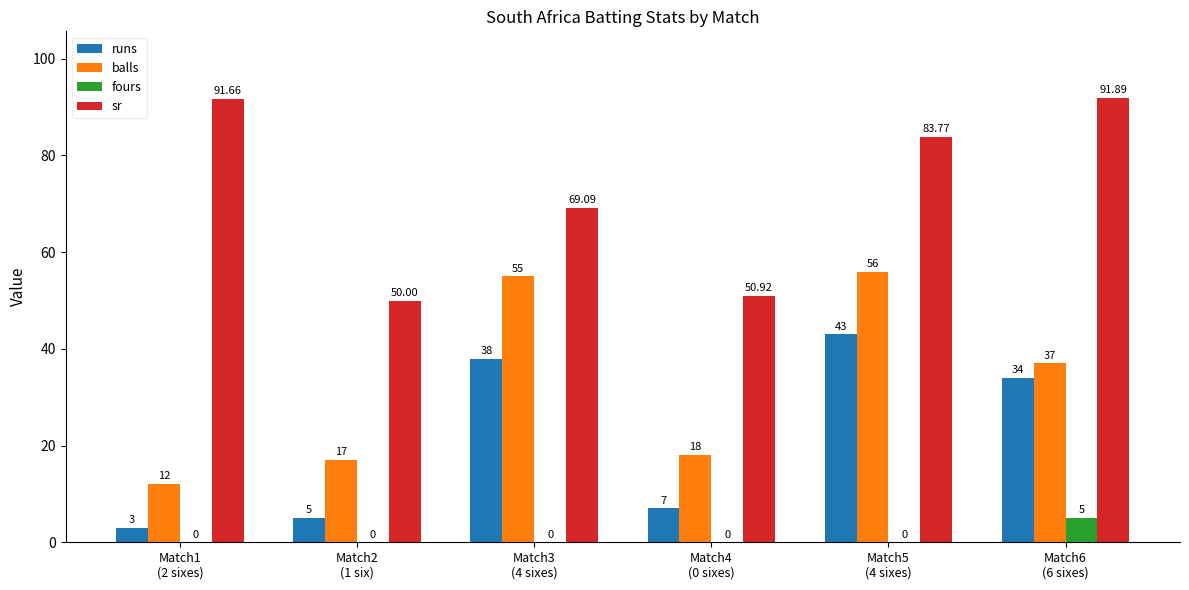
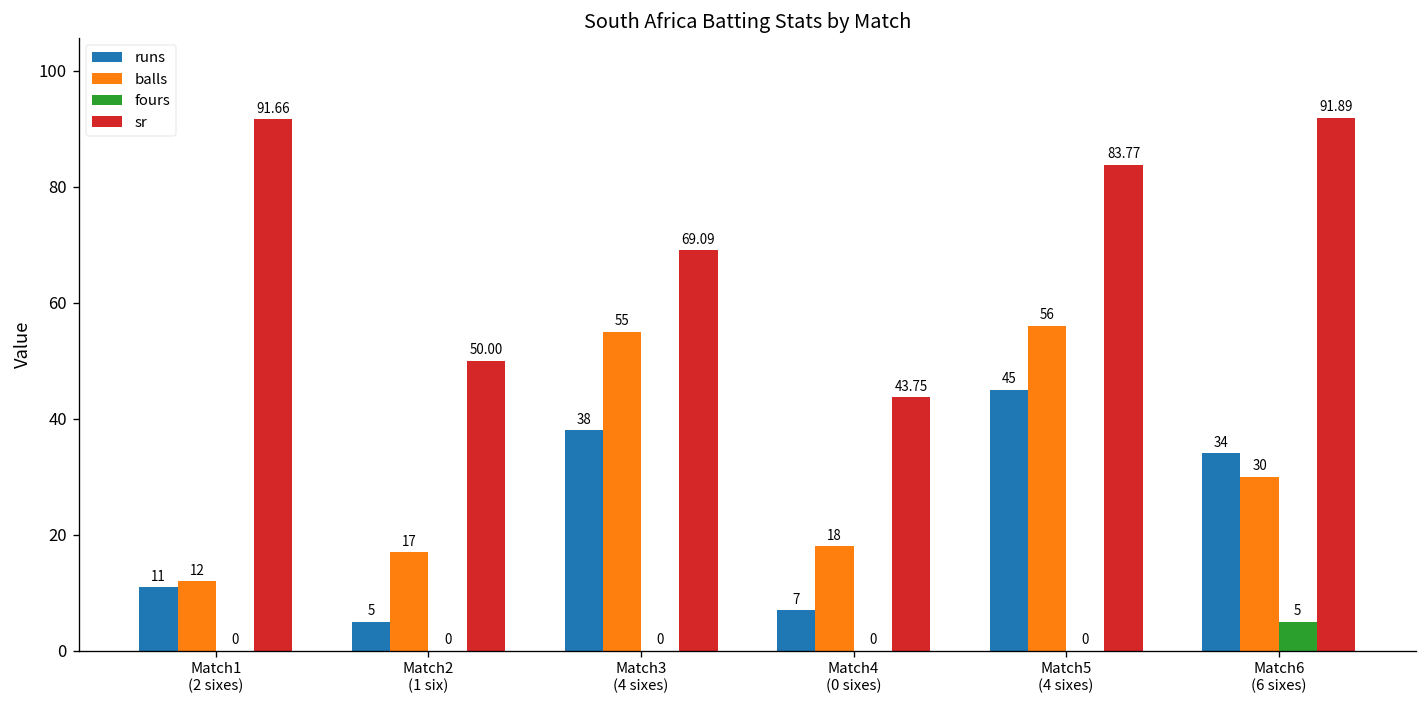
runs, Match1 (2 sixes): 3 -> 11
sr, Match4 (0 sixes): 50.92 -> 43.75
runs, Match5 (4 sixes): 43 -> 45
balls, Match6 (6 sixes): 37 -> 30
